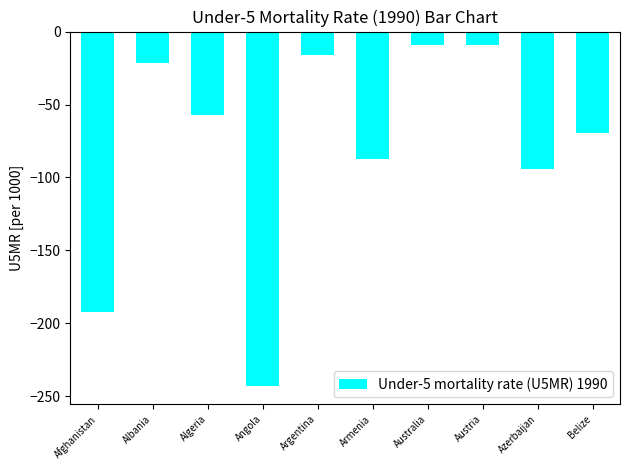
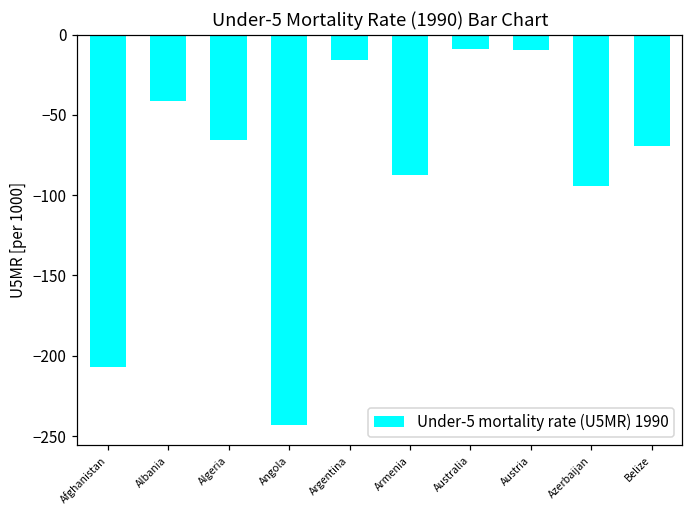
Afghanistan: -192 -> -207
Albania: -22 -> -41
Algeria: -57 -> -66
